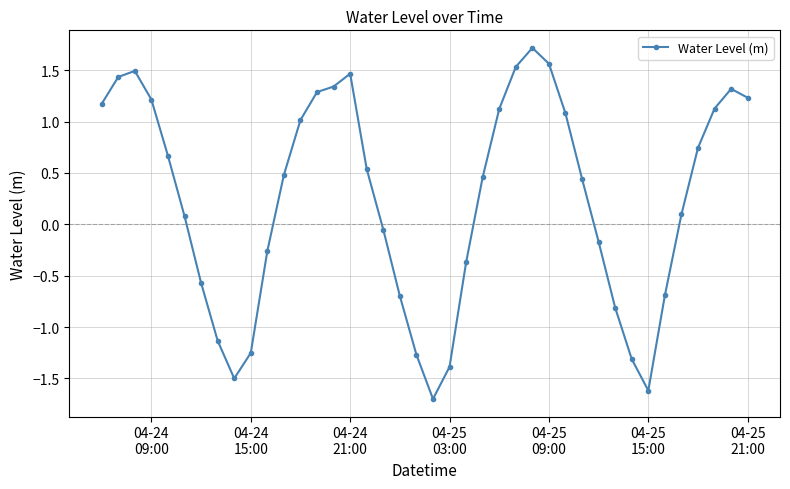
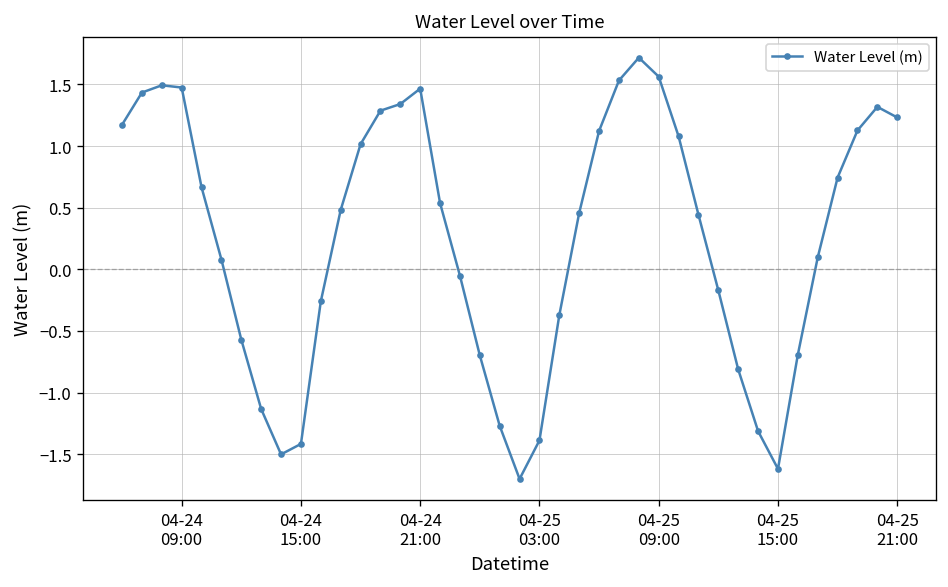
04-24 09:00: 1.21 -> 1.47
04-24 15:00: -1.25 -> -1.42
